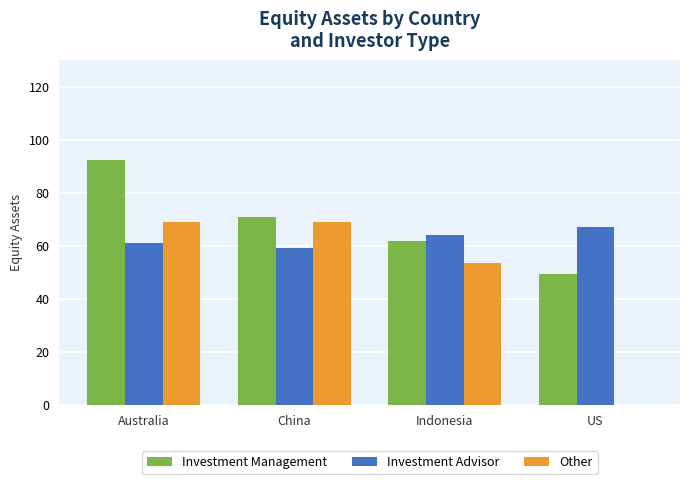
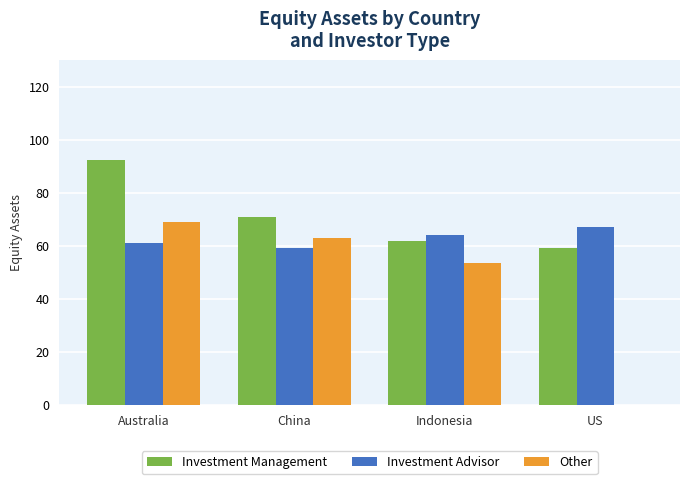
Other, China: 69 -> 63
Investment Management, US: 49 -> 59
